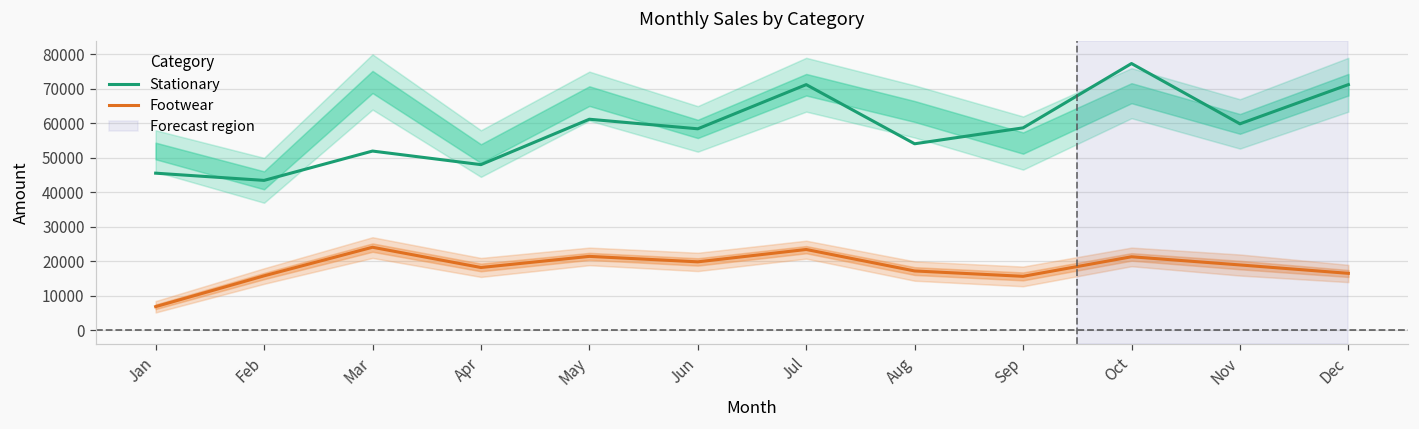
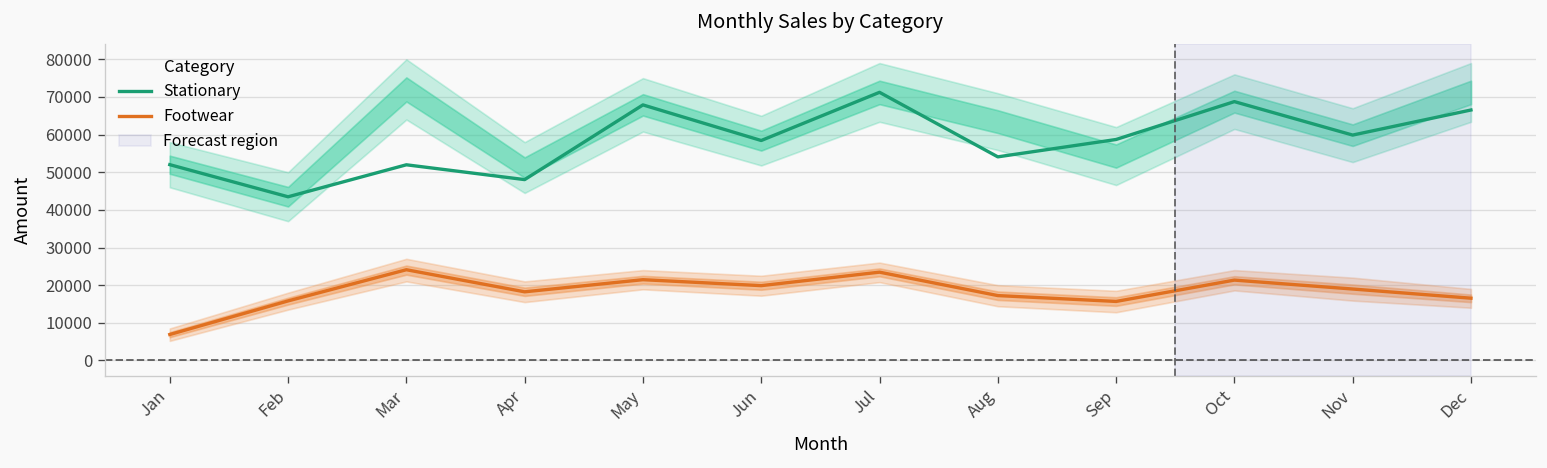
Stationary, Jan: 46000 -> 52000
Stationary, May: 61000 -> 68000
Stationary, Oct: 77000 -> 69000
Stationary, Dec: 71000 -> 67000
